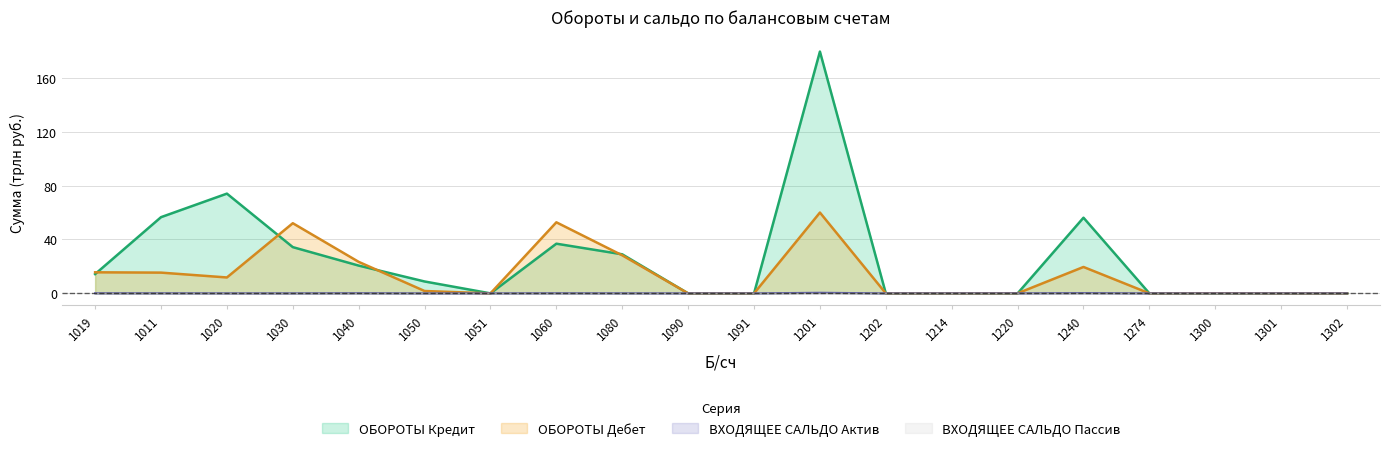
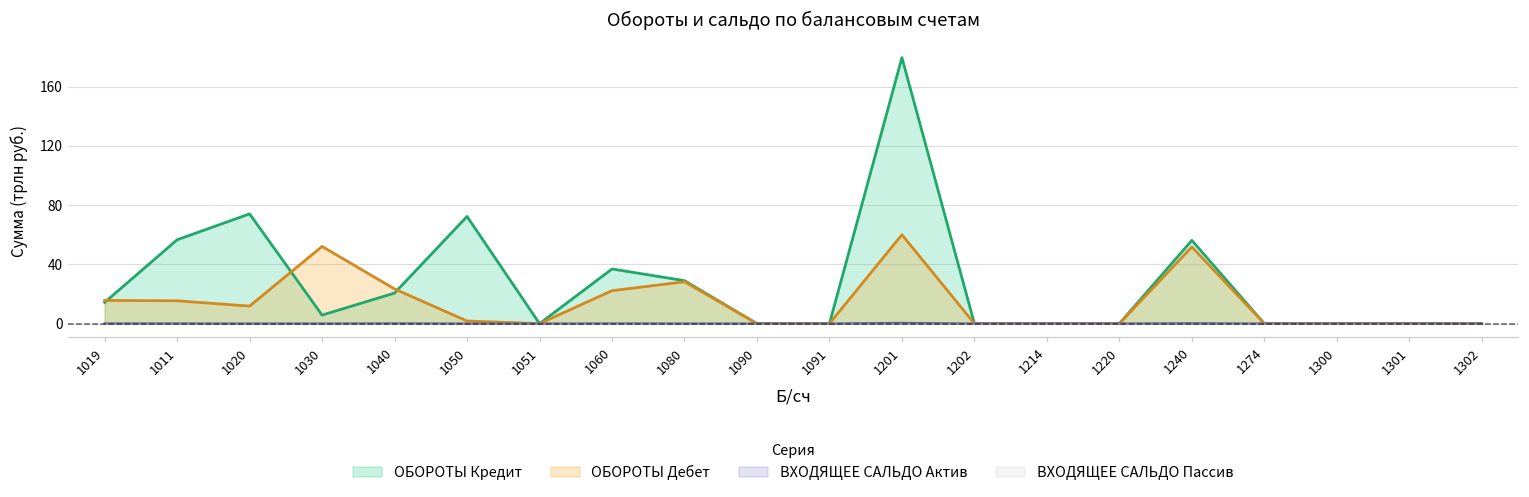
ОБОРОТЫ Кредит, 1030: 34 -> 6
ОБОРОТЫ Кредит, 1050: 9 -> 72
ОБОРОТЫ Дебет, 1060: 53 -> 22
ОБОРОТЫ Дебет, 1240: 20 -> 52
